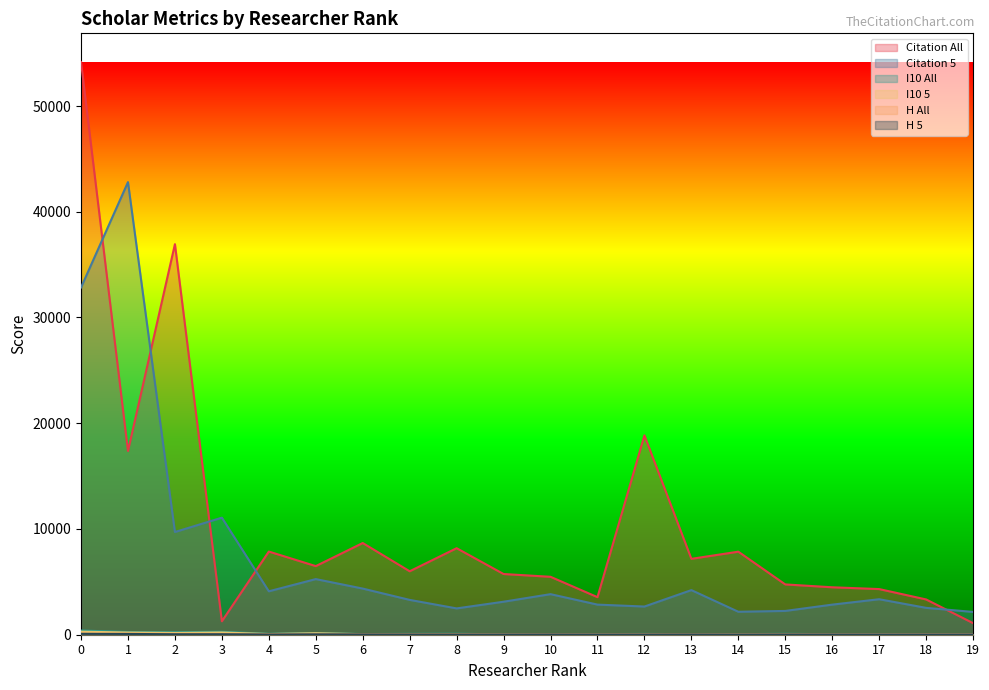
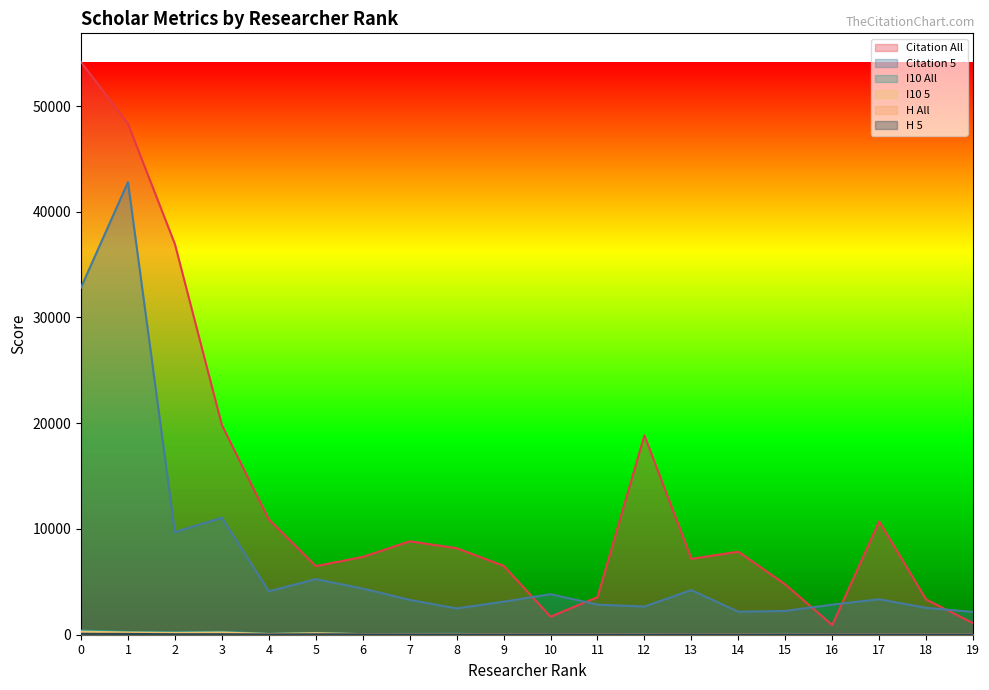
Citation All, 1: 17400 -> 48300
Citation All, 3: 1300 -> 19800
Citation All, 4: 7900 -> 10900
Citation All, 6: 8700 -> 7400
Citation All, 7: 6000 -> 8800
Citation All, 9: 5700 -> 6500
Citation All, 10: 5500 -> 1700
Citation All, 16: 4500 -> 900
Citation All, 17: 4300 -> 10700
